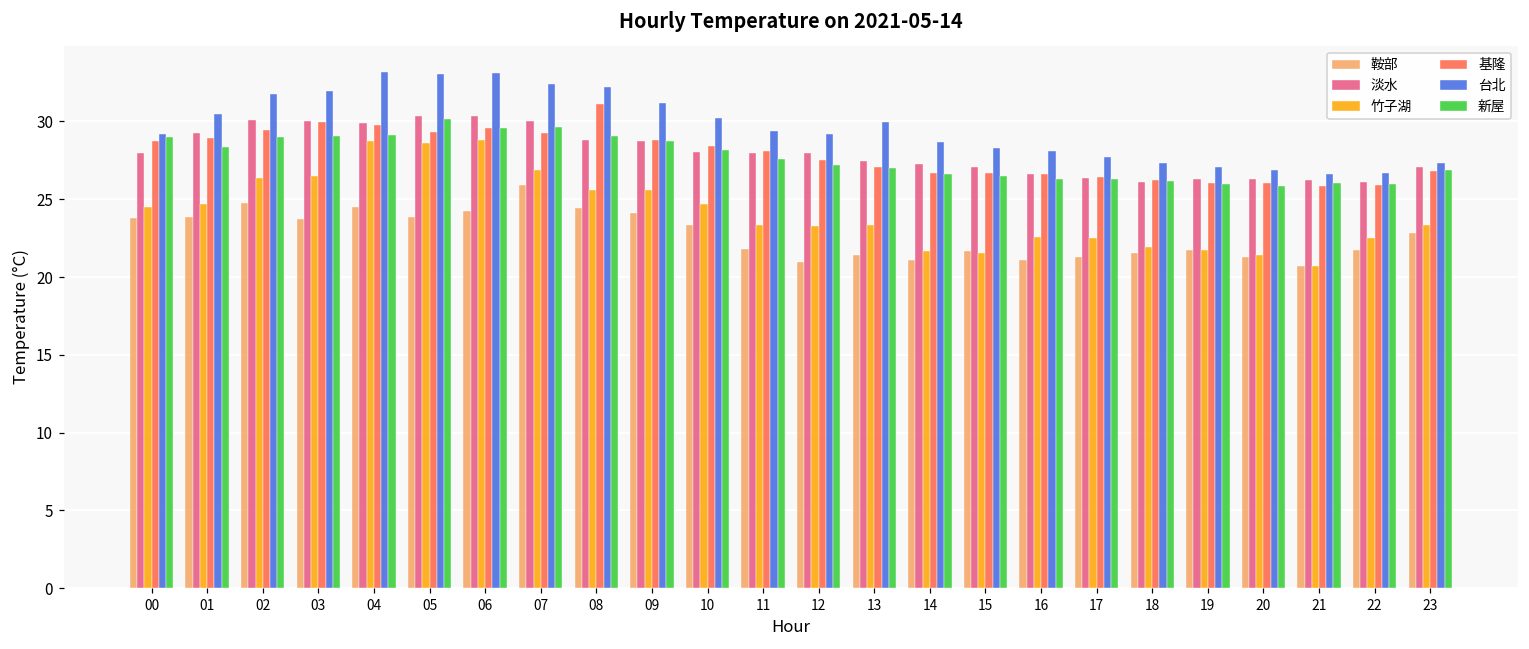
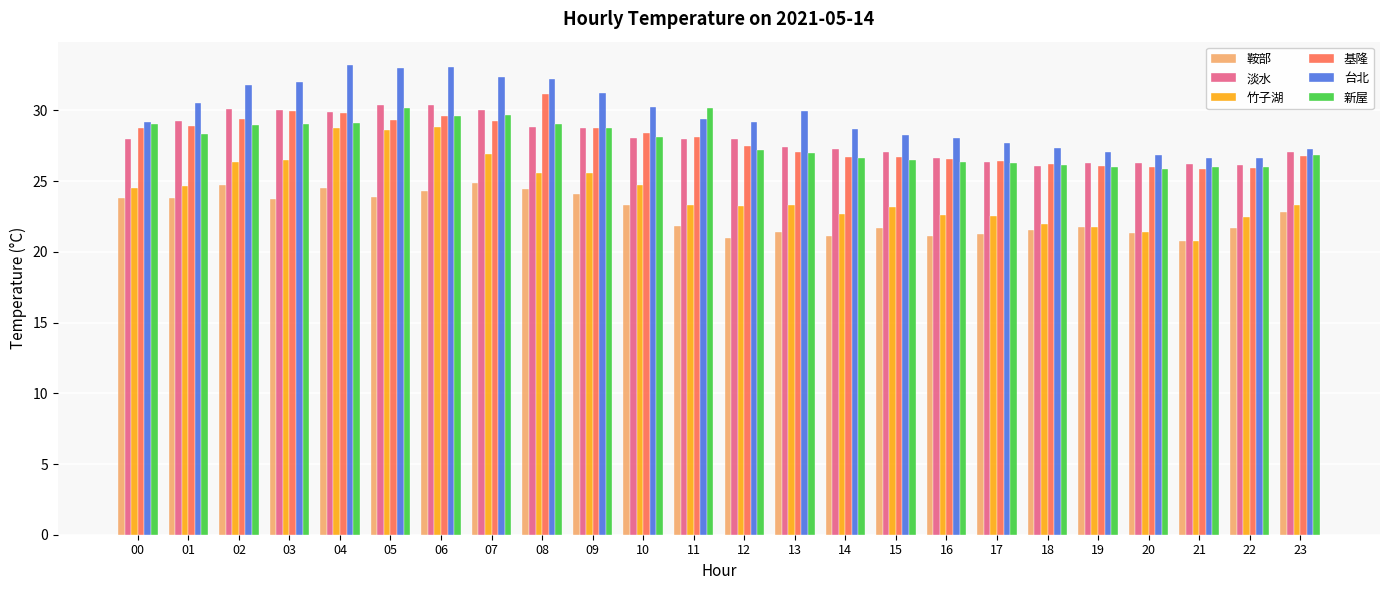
鞍部, 07: 25.9 -> 24.9
新屋, 11: 27.6 -> 30.2
竹子湖, 14: 21.7 -> 22.7
竹子湖, 15: 21.5 -> 23.2
